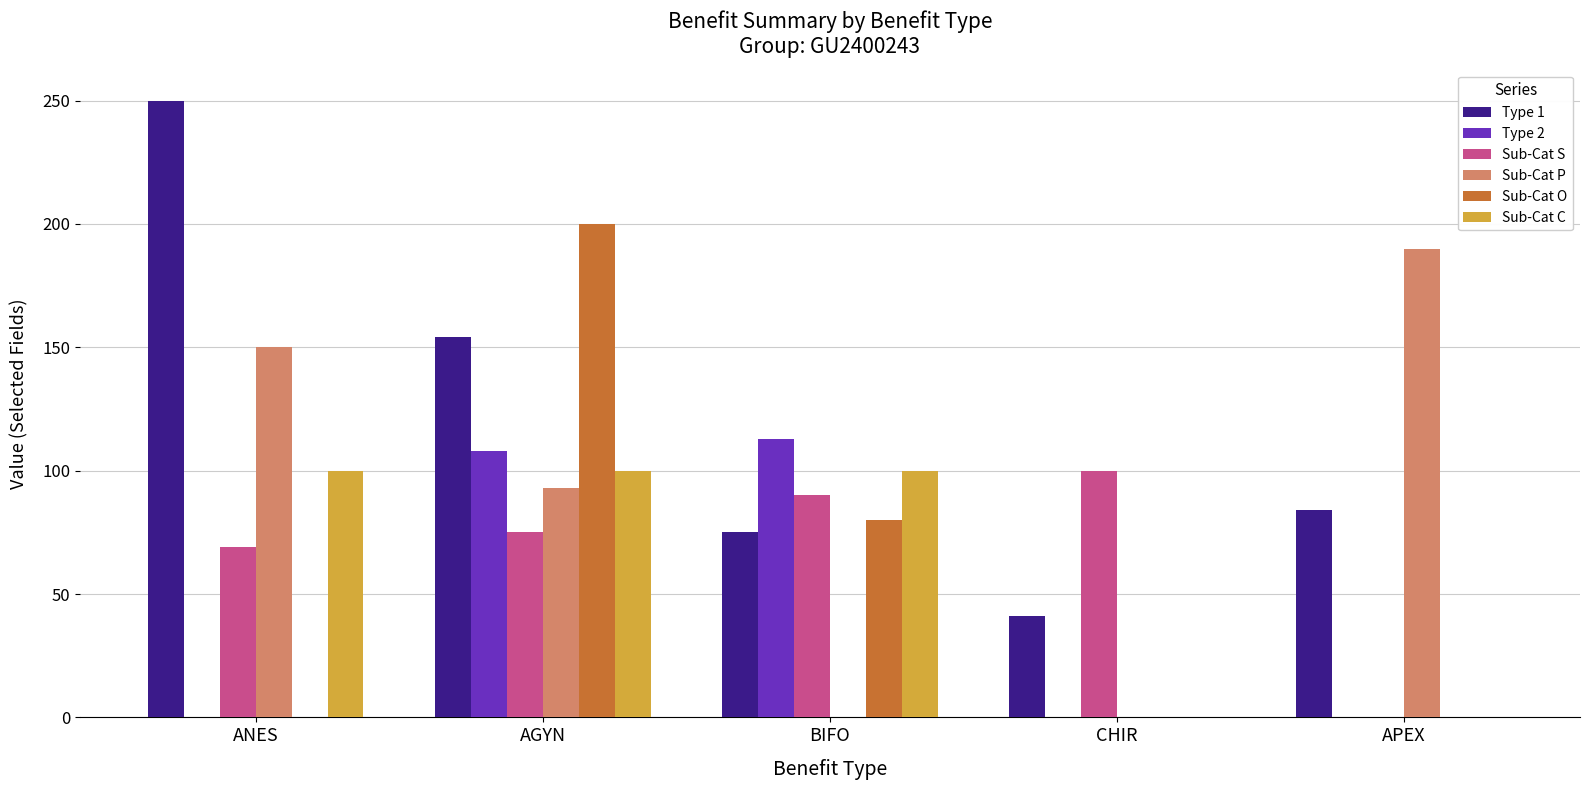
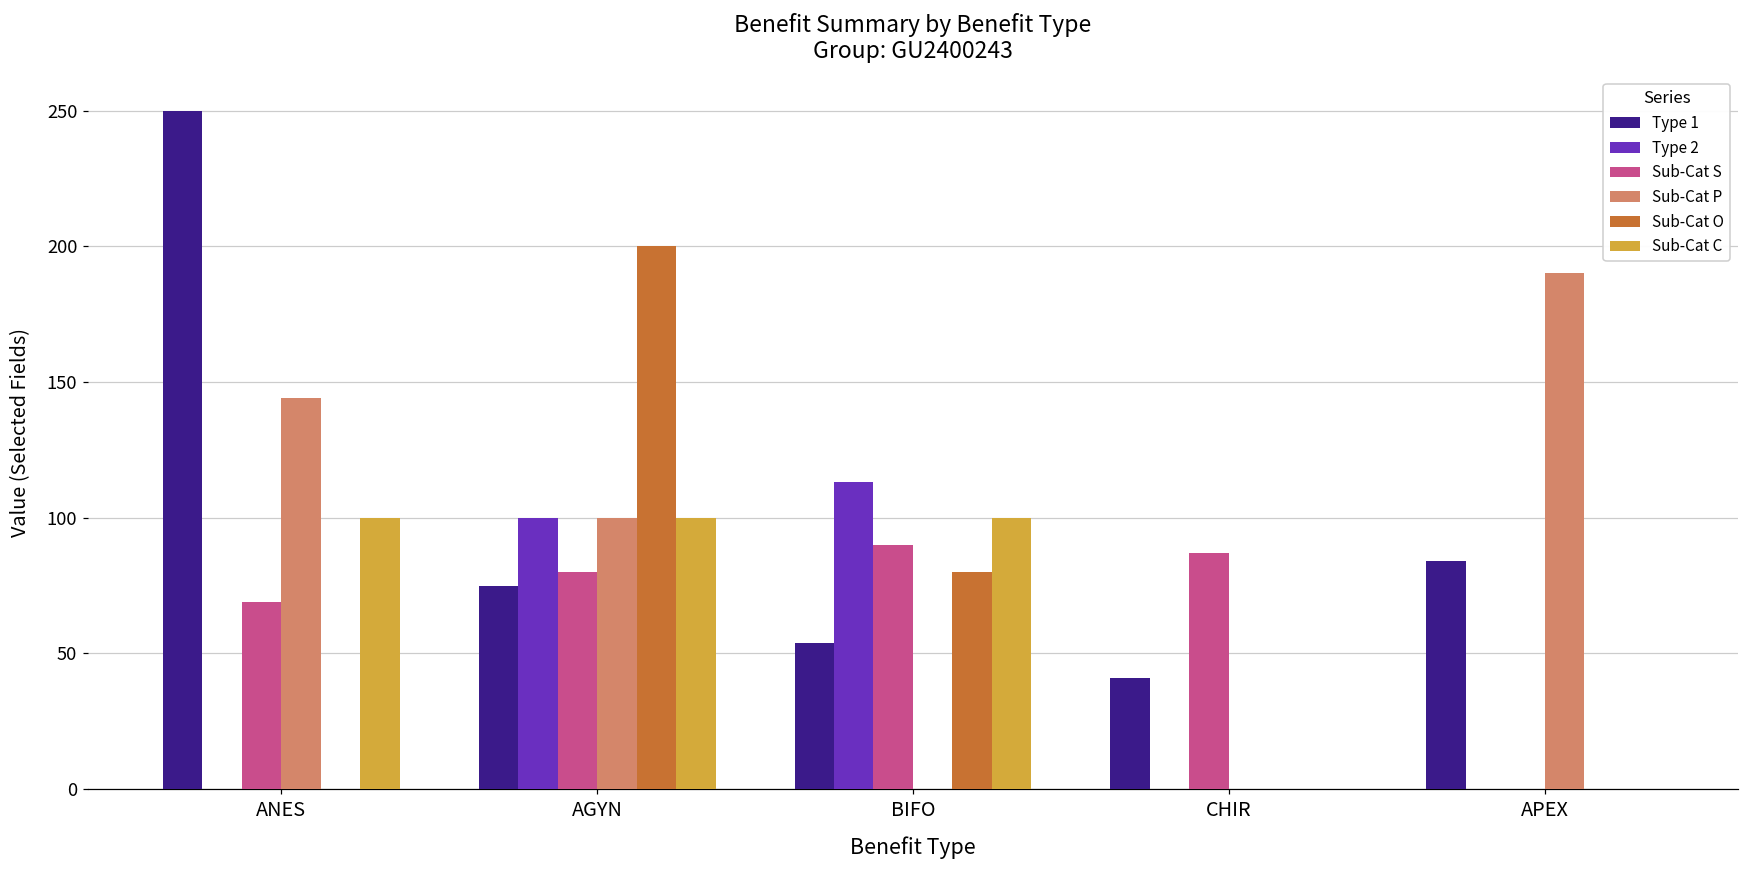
Sub-Cat P, ANES: 150 -> 144
Type 1, AGYN: 154 -> 75
Type 2, AGYN: 108 -> 100
Sub-Cat S, AGYN: 75 -> 80
Sub-Cat P, AGYN: 93 -> 100
Type 1, BIFO: 75 -> 54
Sub-Cat S, CHIR: 100 -> 87
